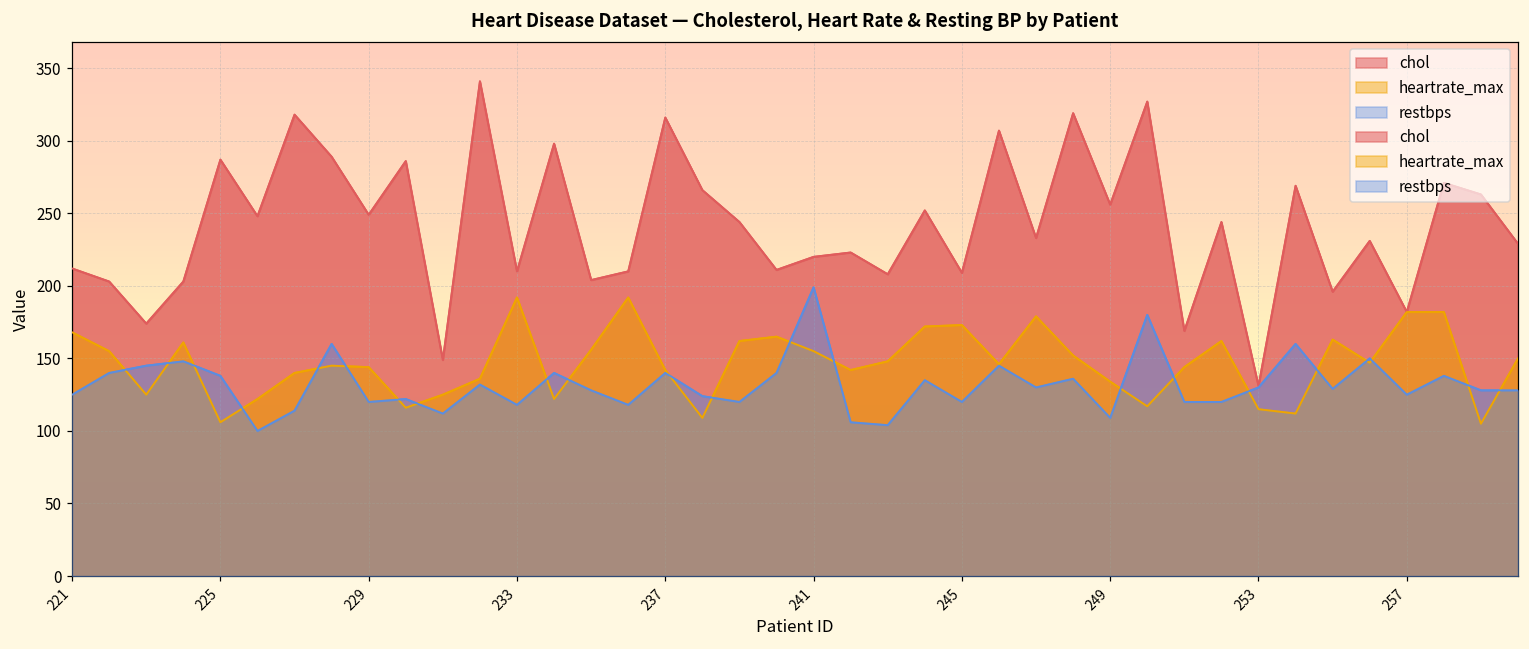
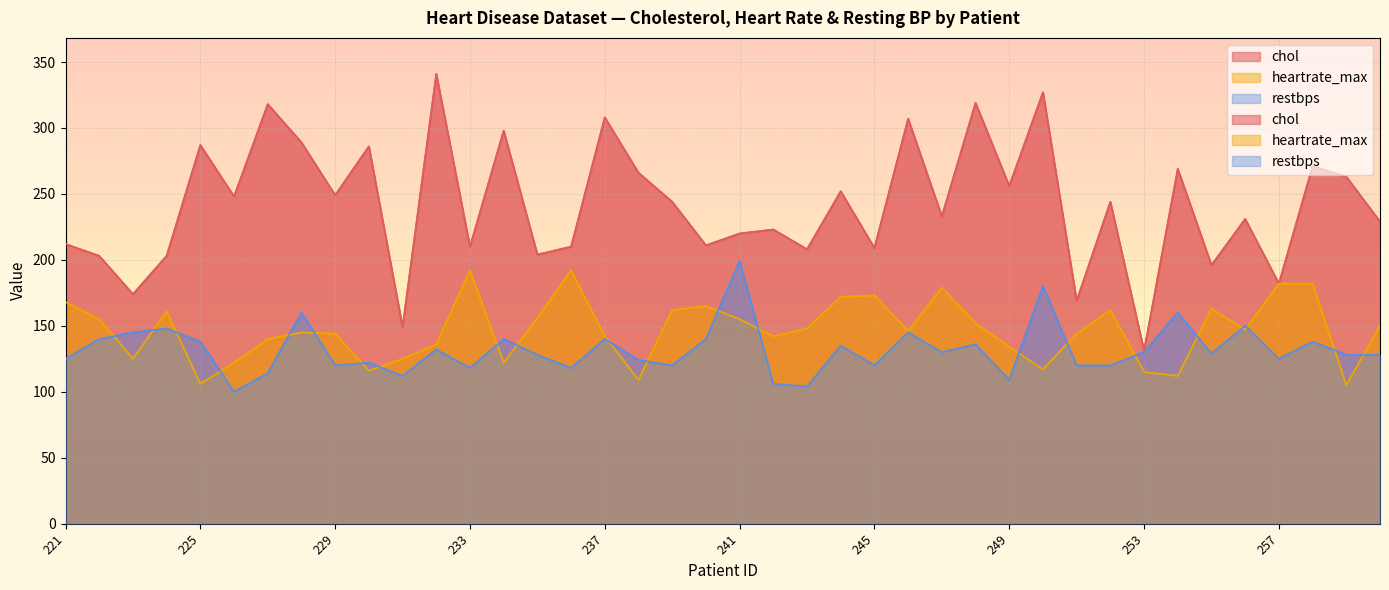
chol, 237: 316 -> 308
